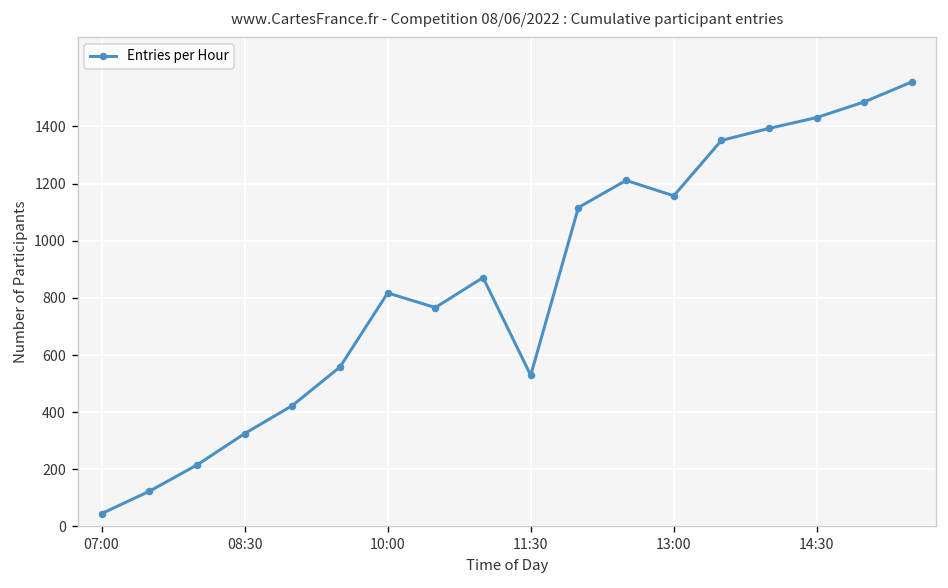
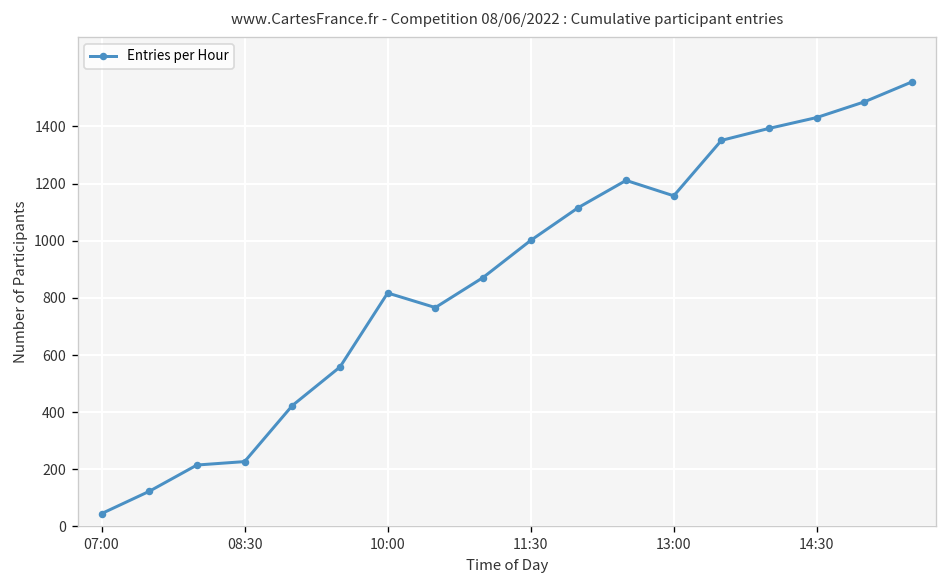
08:30: 330 -> 230
11:30: 530 -> 1000
